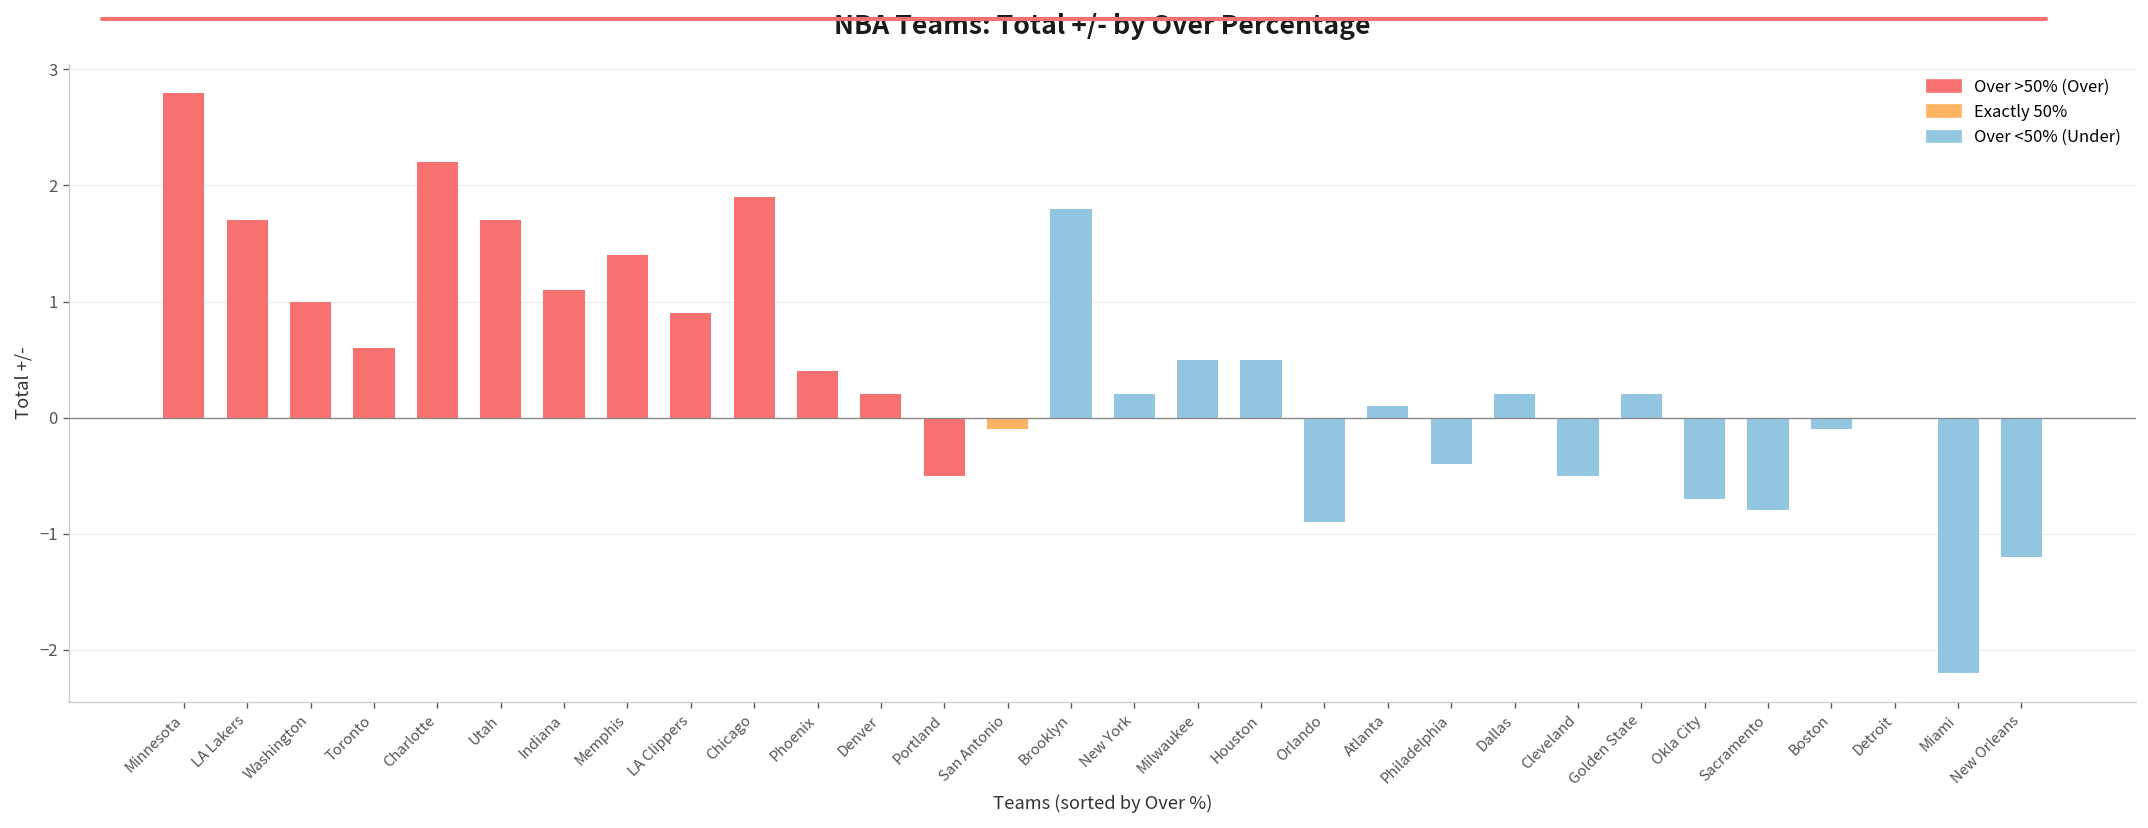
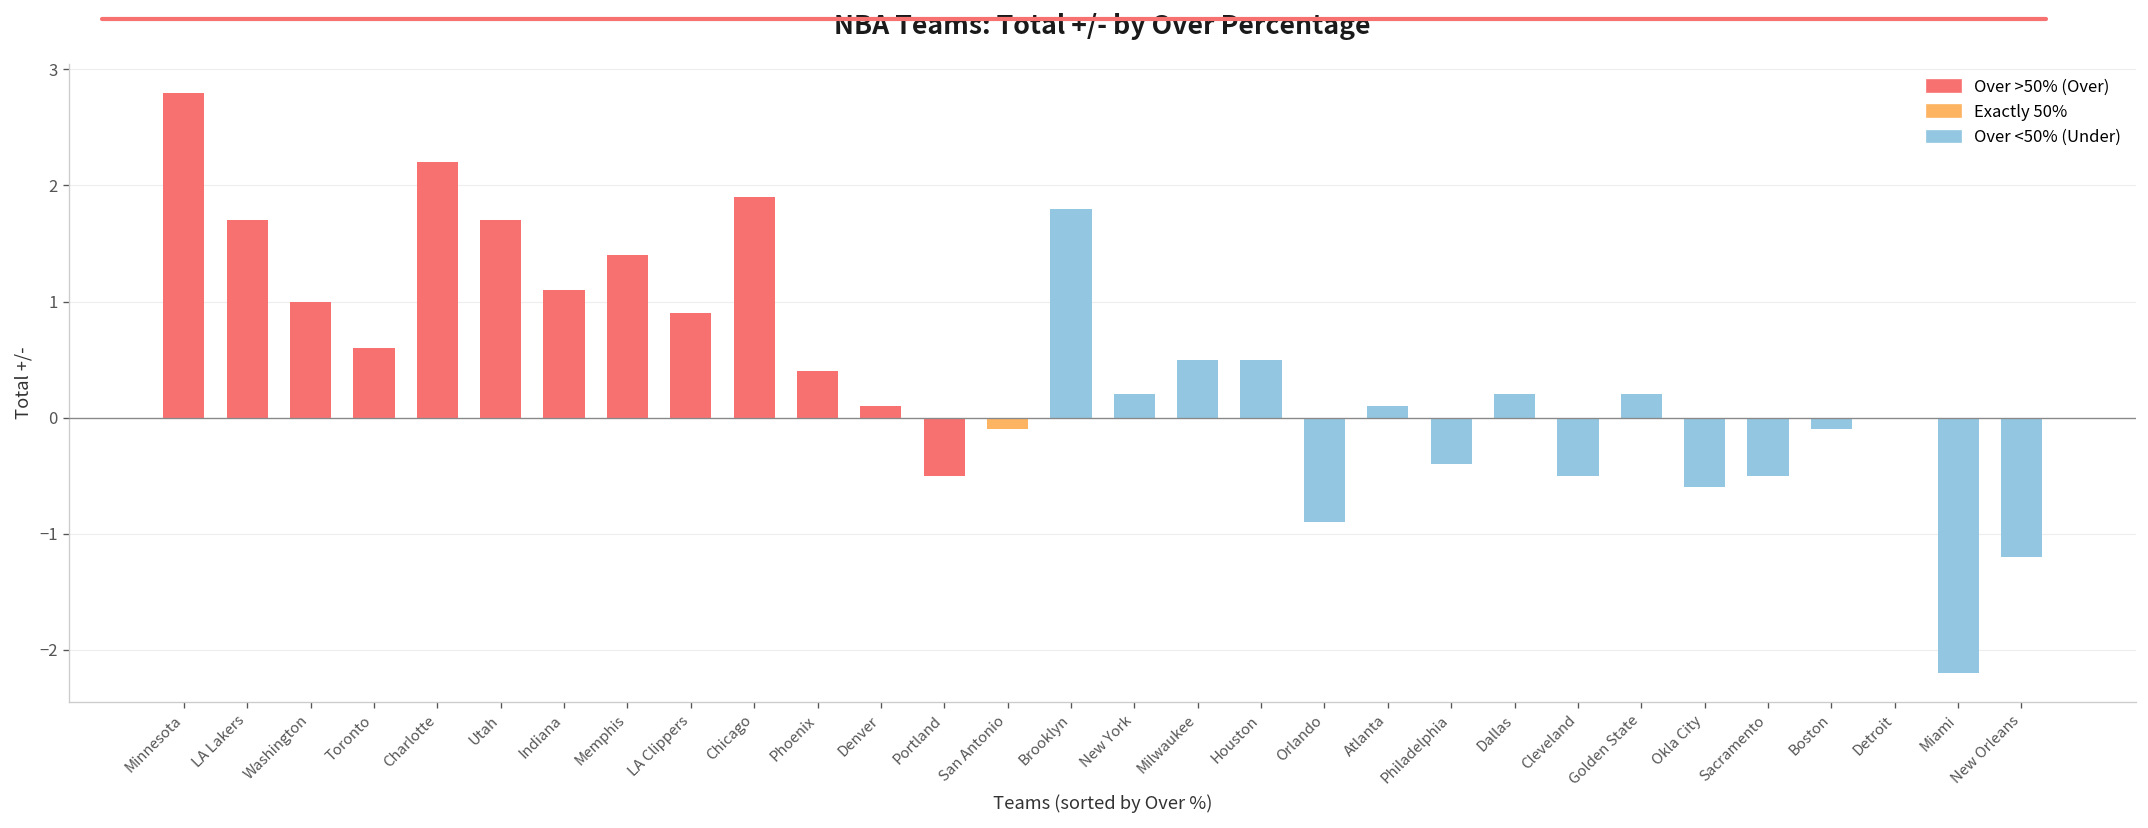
Denver: 0.2 -> 0.1
Okla City: -0.7 -> -0.6
Sacramento: -0.8 -> -0.5
